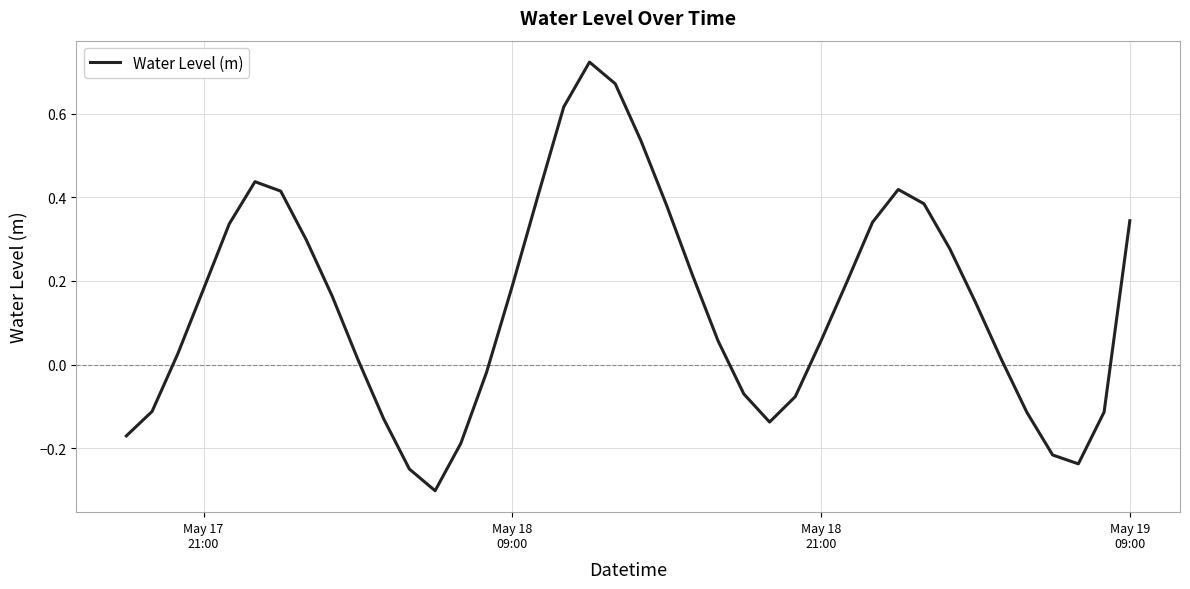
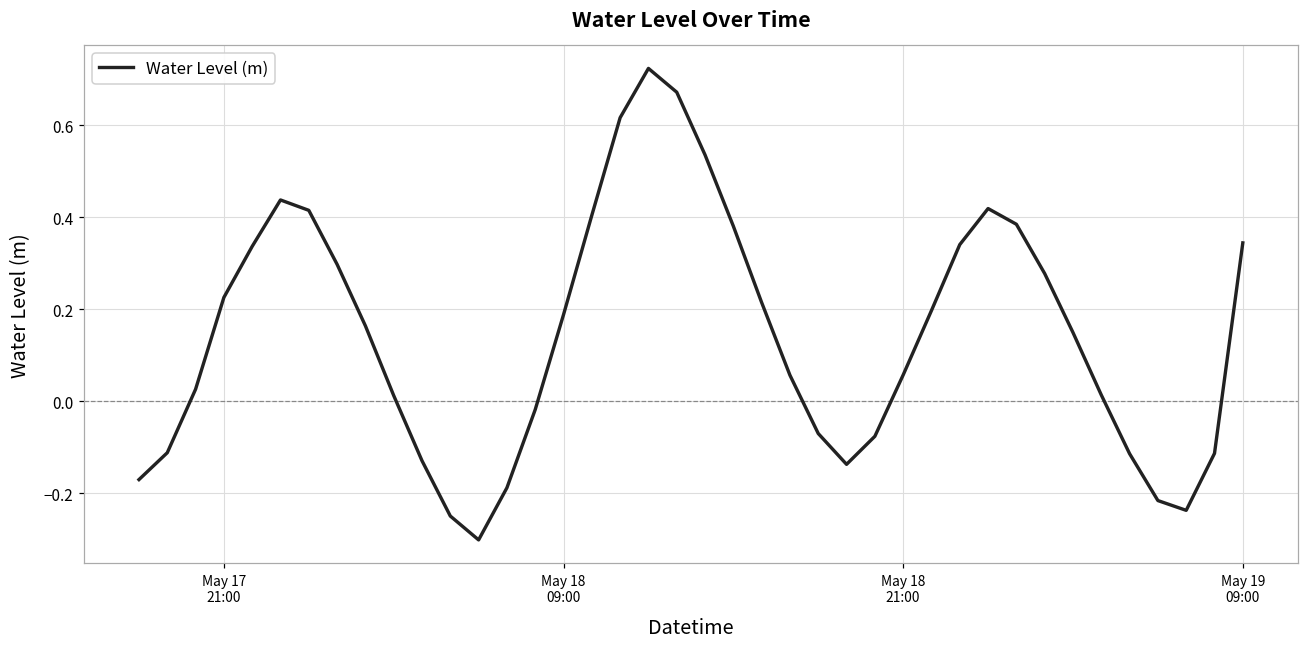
May 17 21:00: 0.18 -> 0.23
